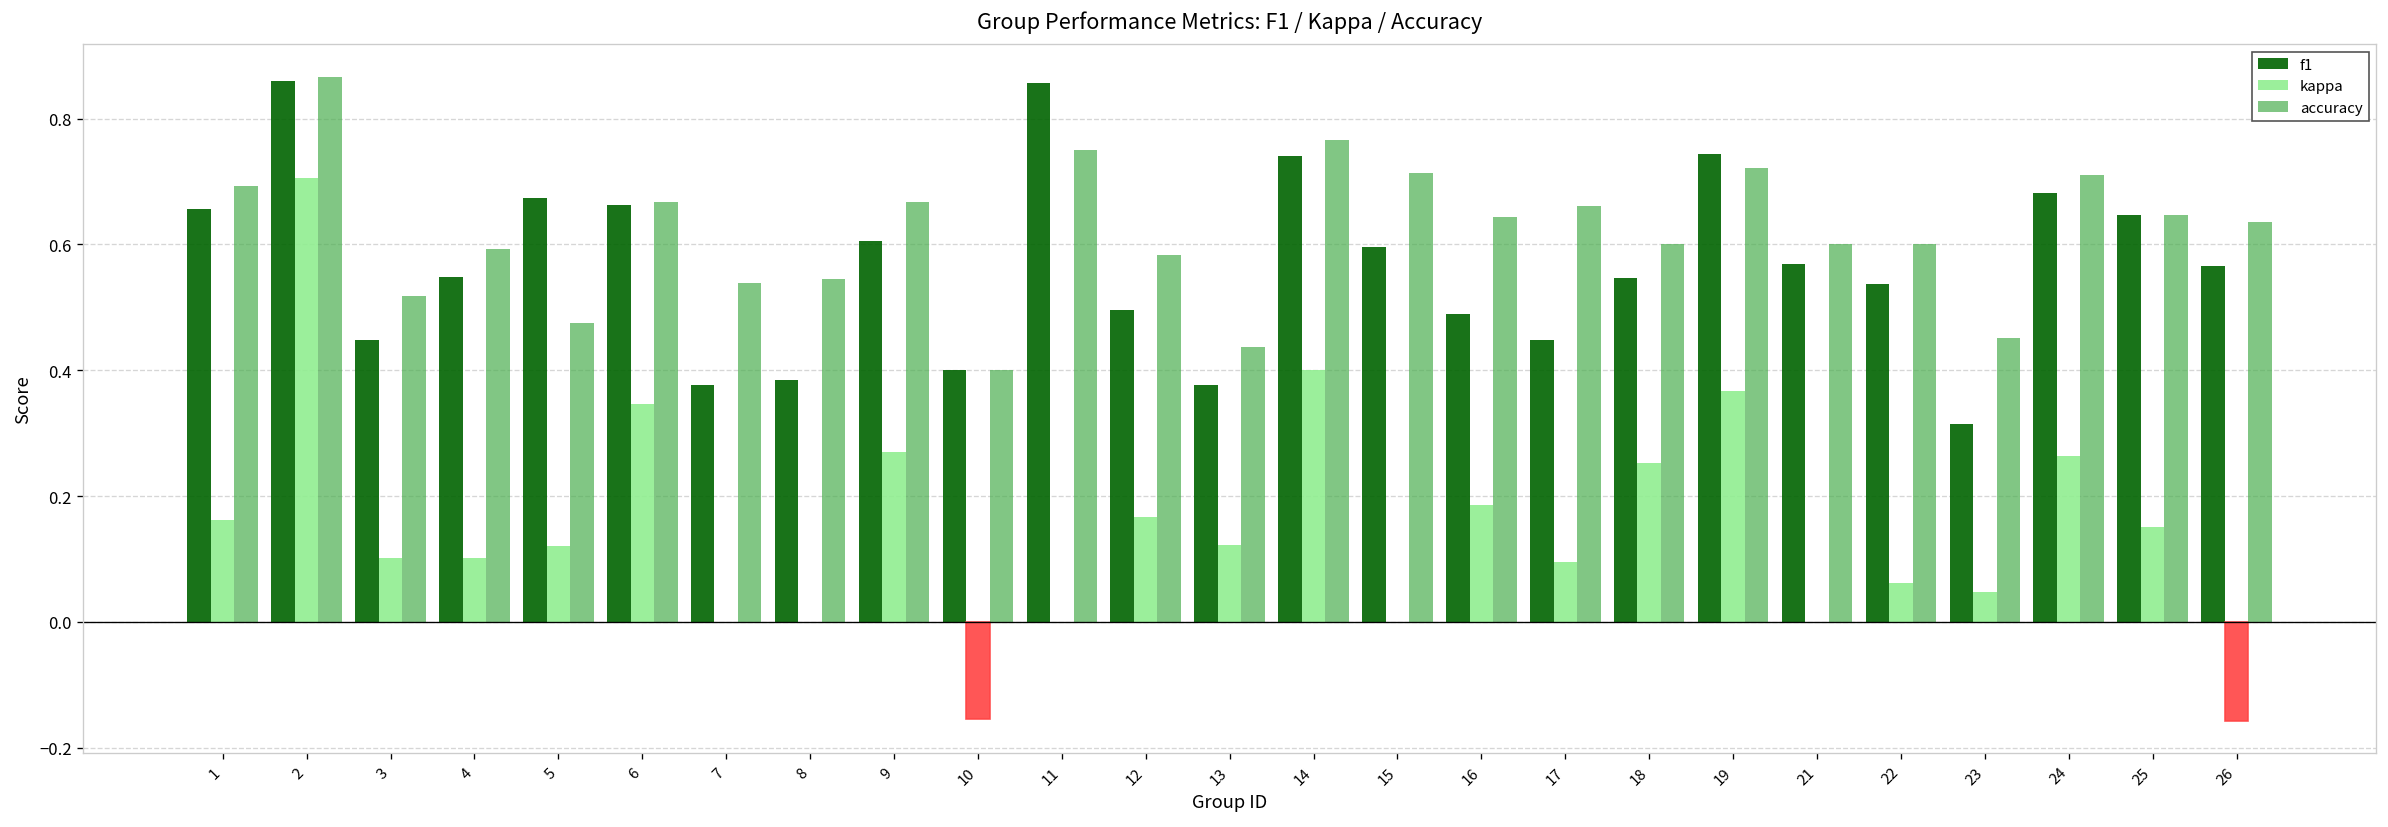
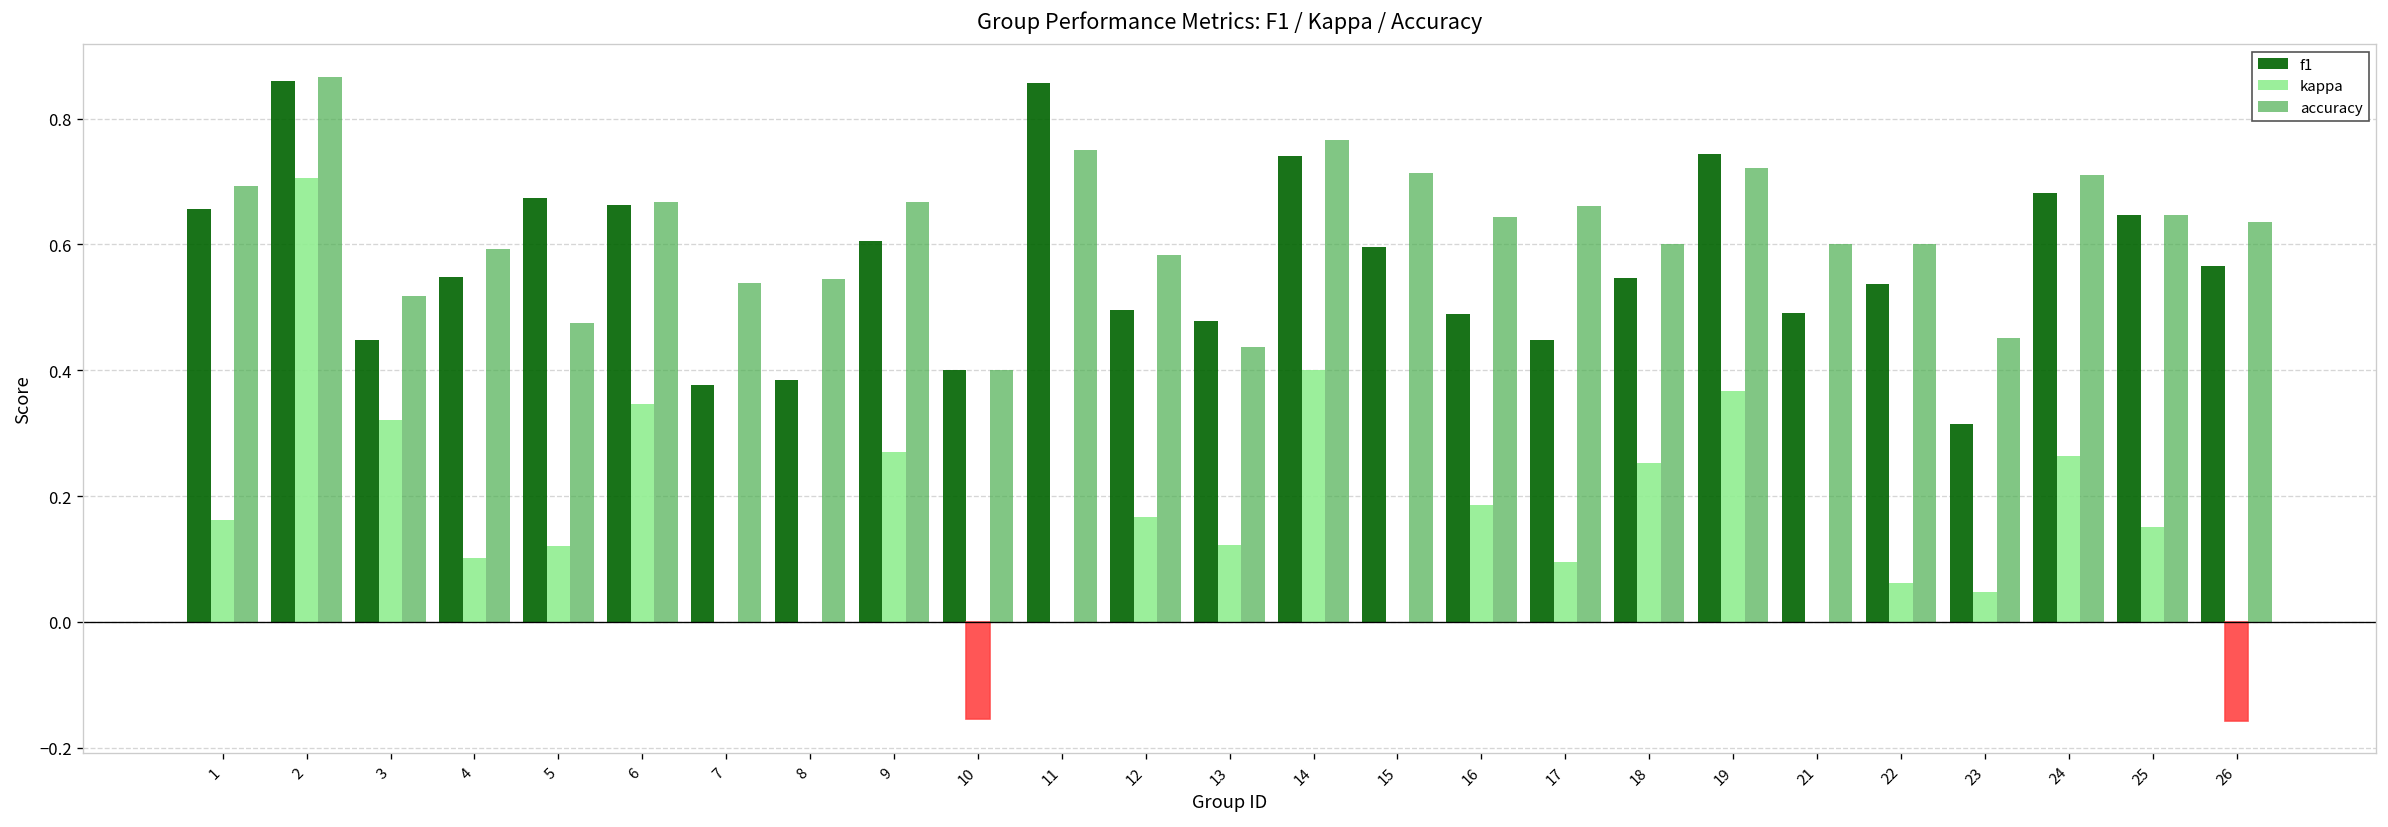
kappa, 3: 0.10 -> 0.32
f1, 13: 0.38 -> 0.48
f1, 21: 0.57 -> 0.49
